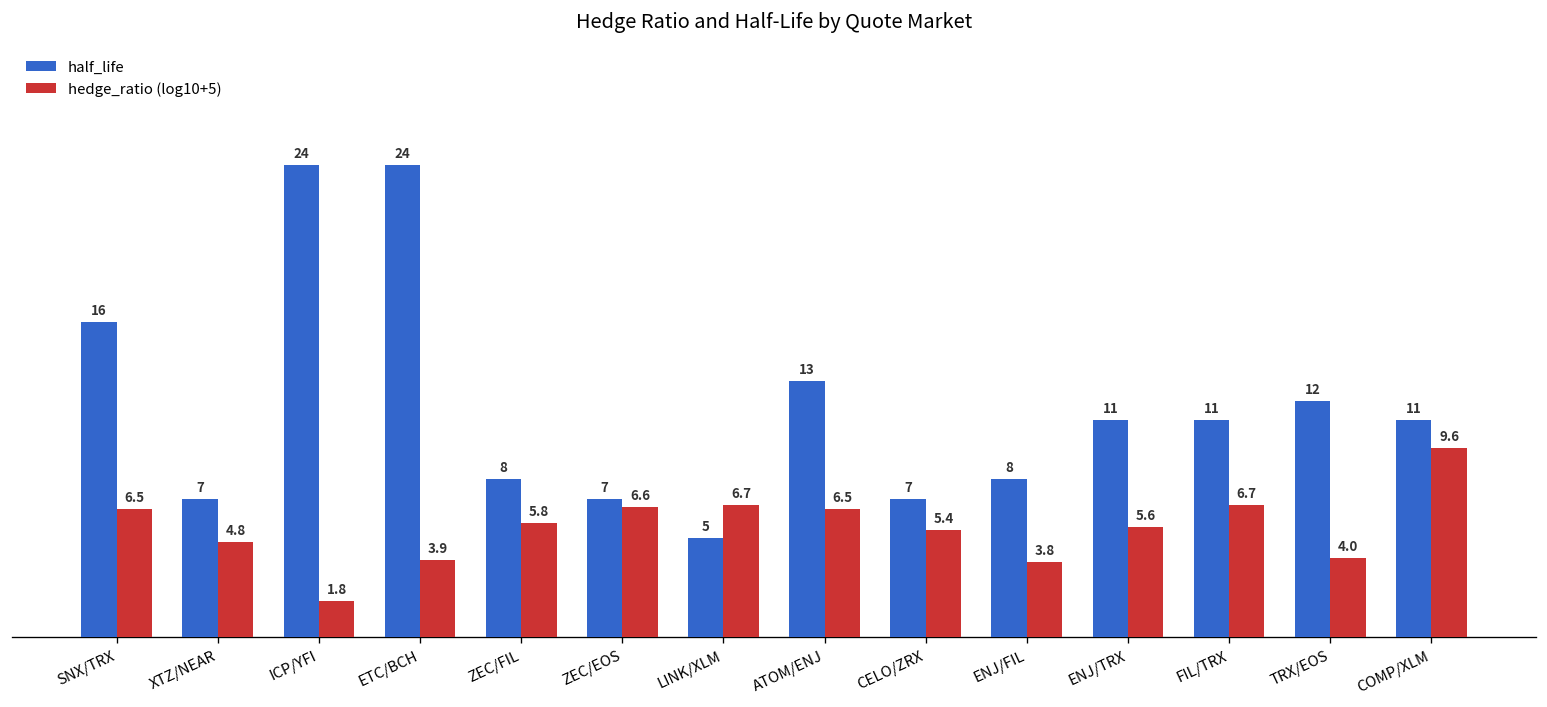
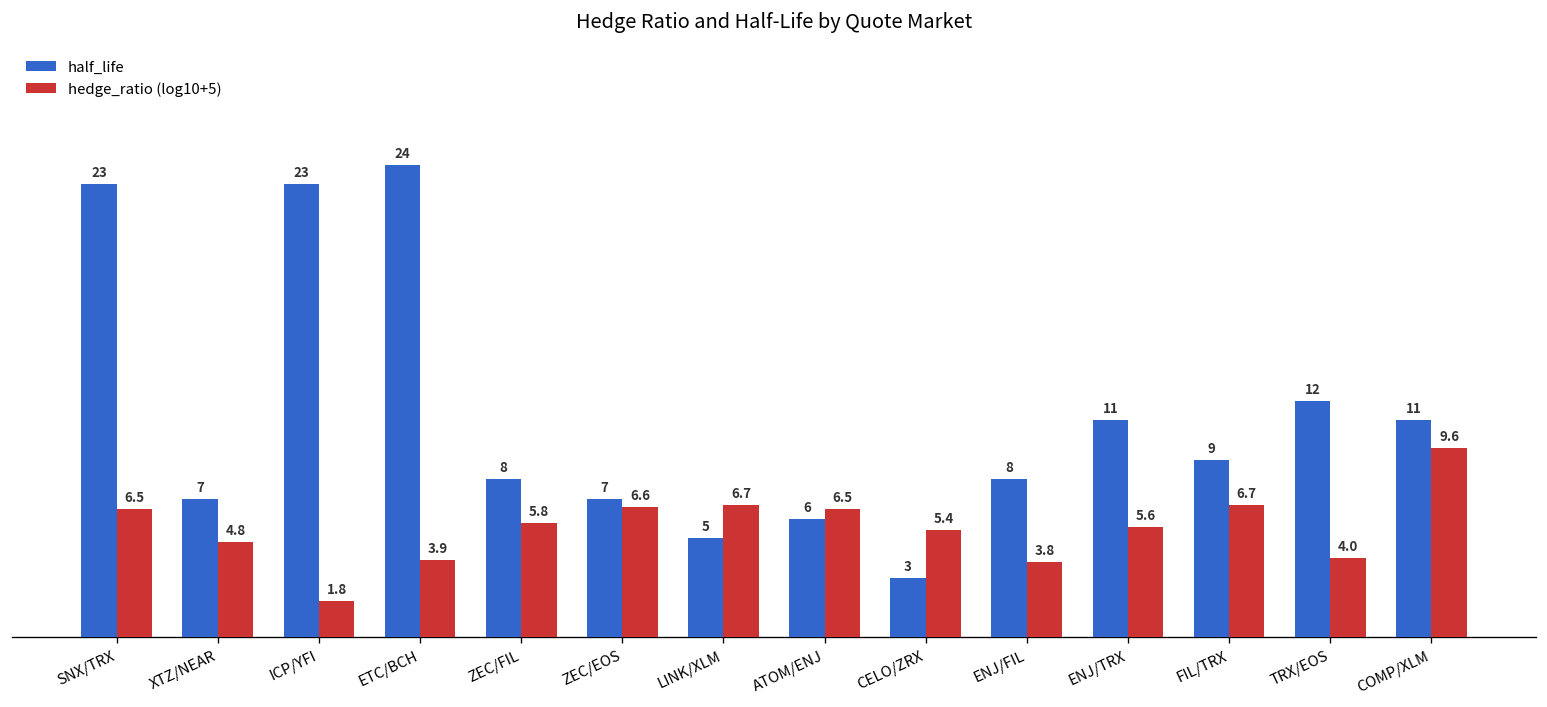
half_life, SNX/TRX: 16 -> 23
half_life, ICP/YFI: 24 -> 23
half_life, ATOM/ENJ: 13 -> 6
half_life, CELO/ZRX: 7 -> 3
half_life, FIL/TRX: 11 -> 9
